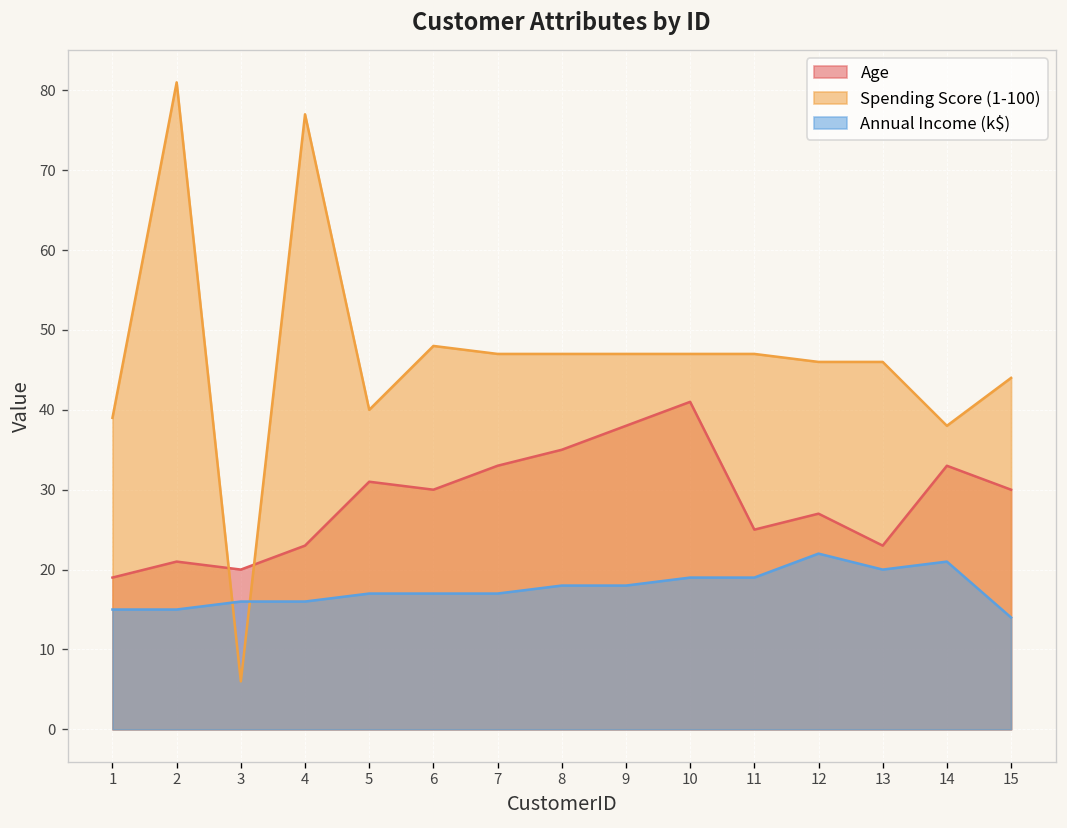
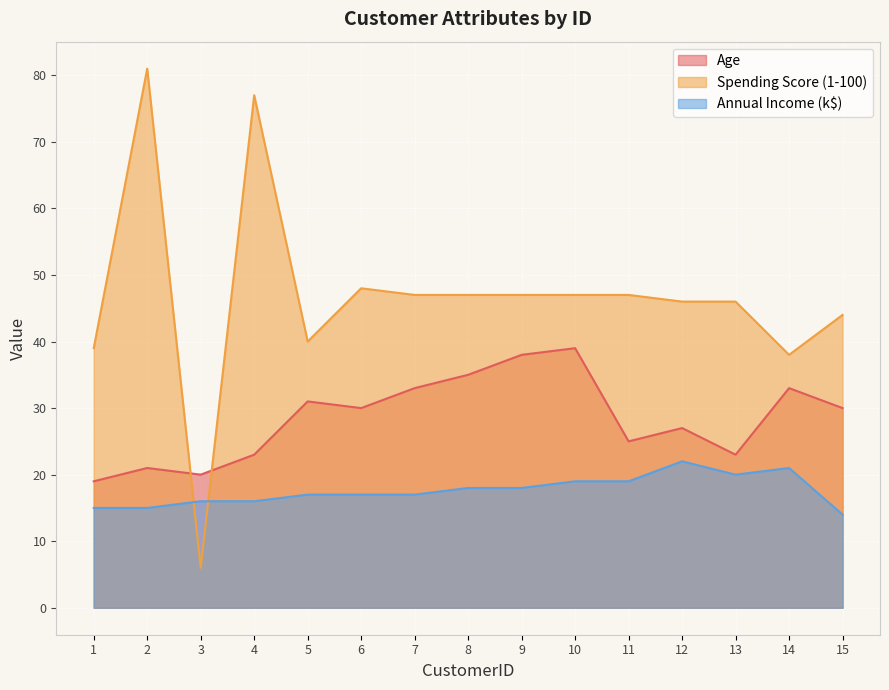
Age, 10: 41 -> 39
